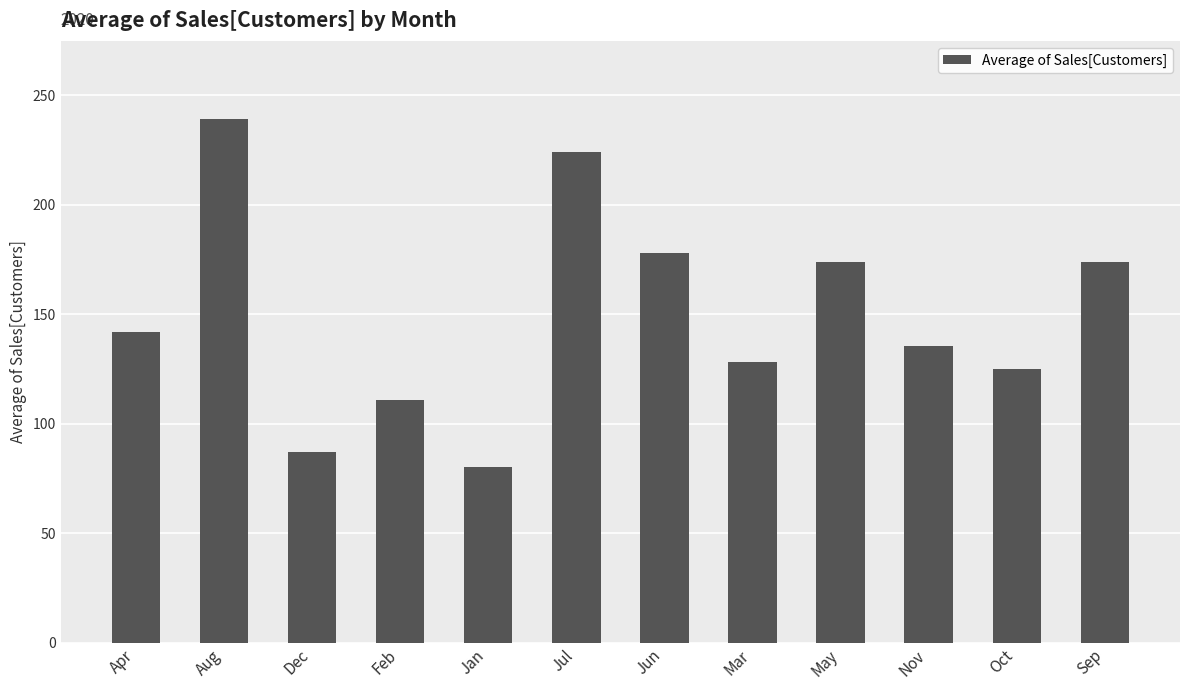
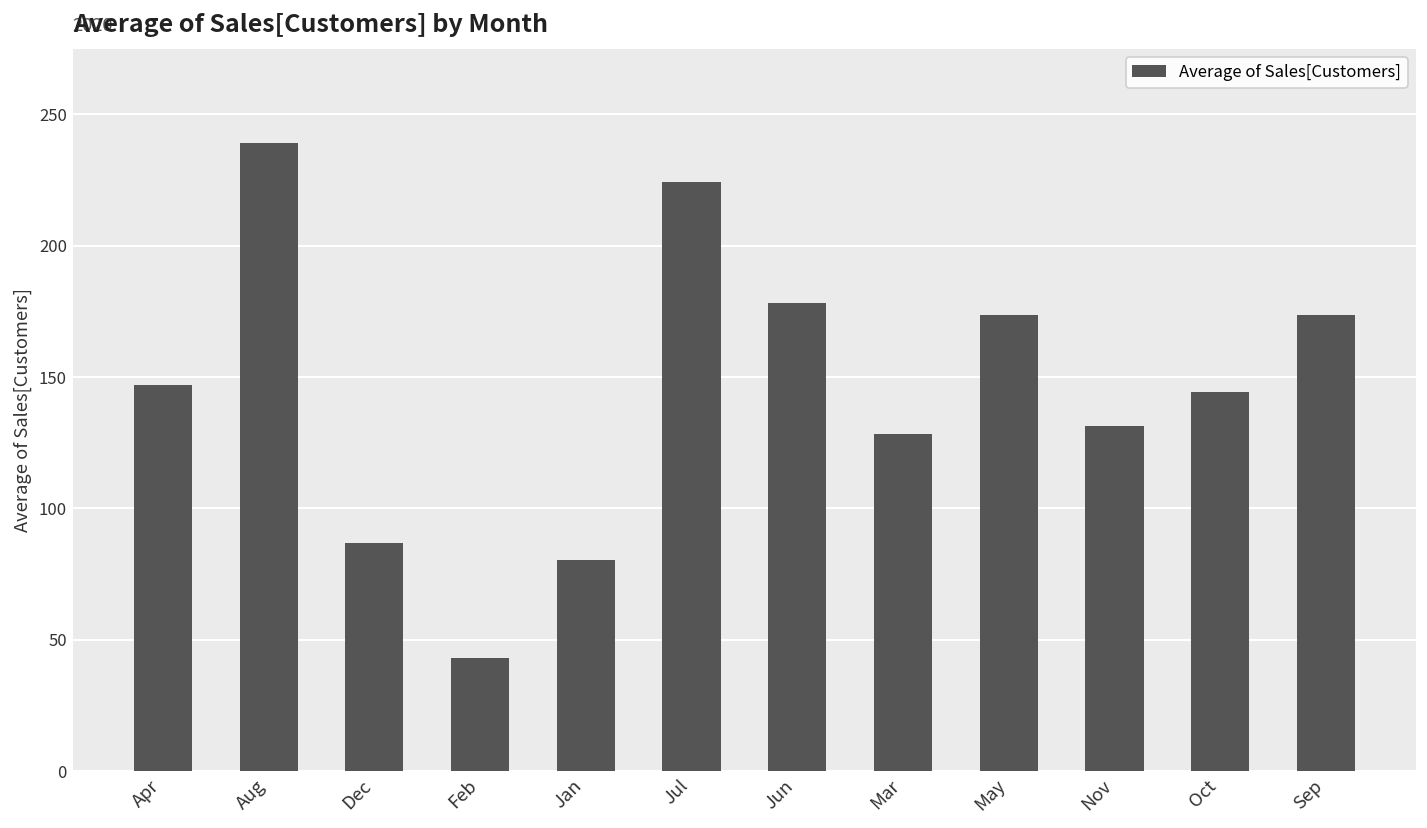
Apr: 142 -> 147
Feb: 111 -> 43
Nov: 136 -> 131
Oct: 125 -> 144
